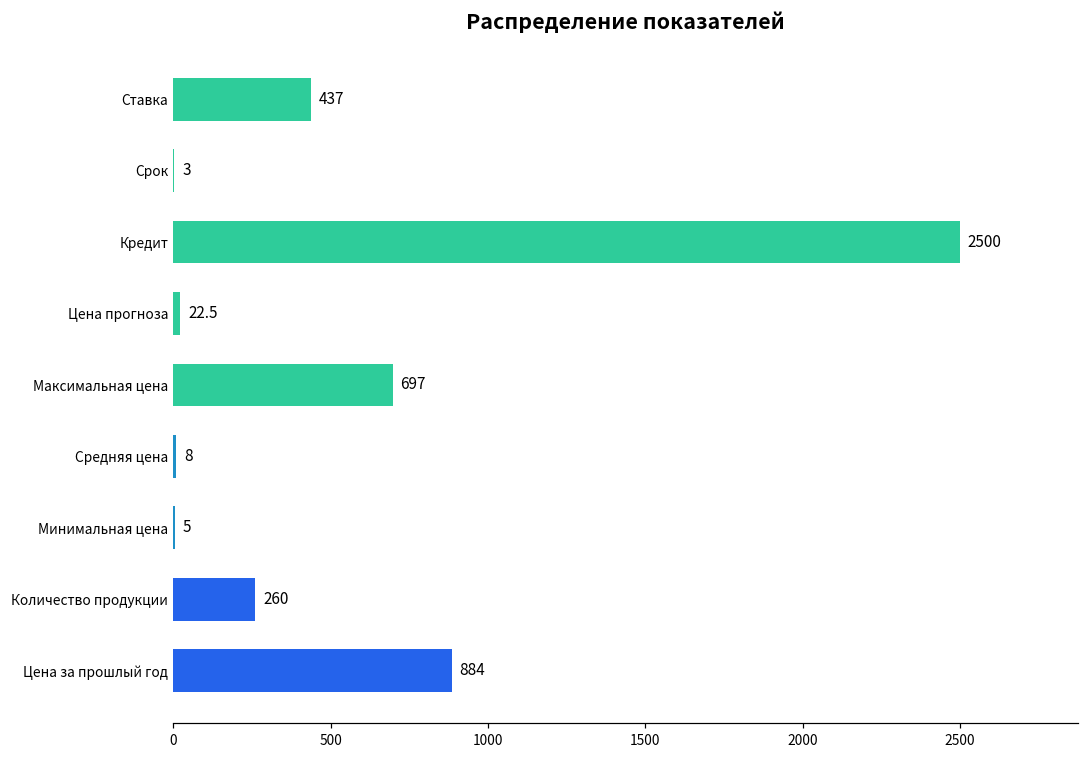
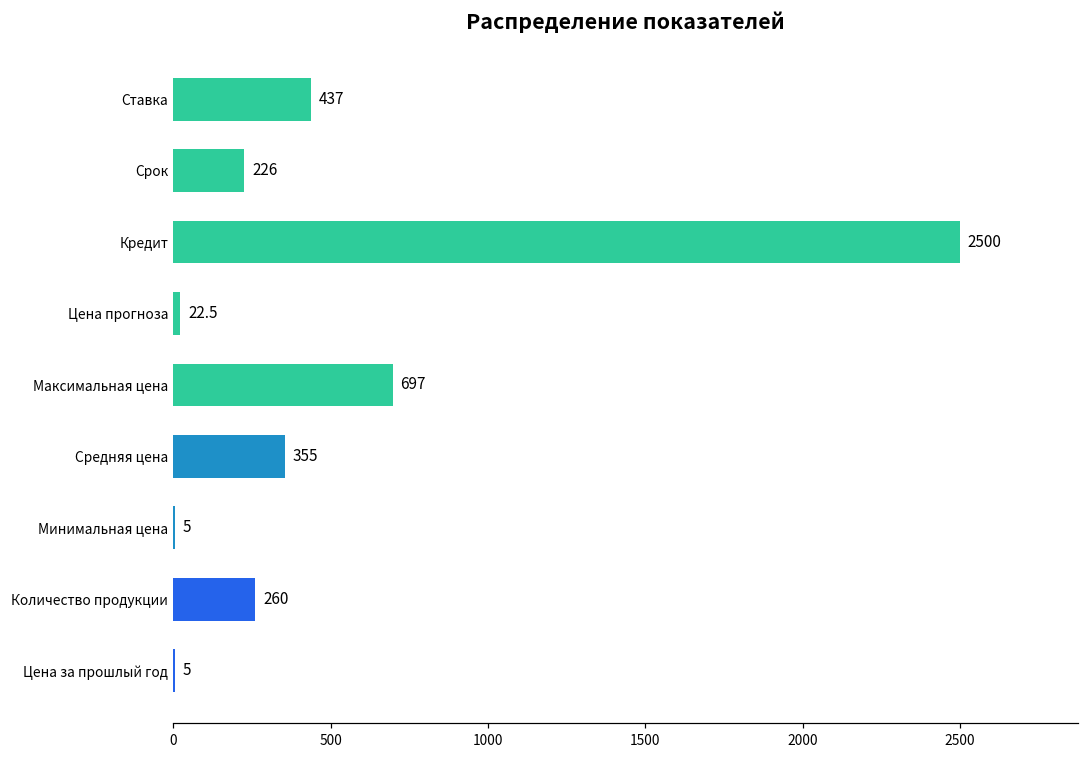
Срок: 3 -> 226
Средняя цена: 8 -> 355
Цена за прошлый год: 884 -> 5
